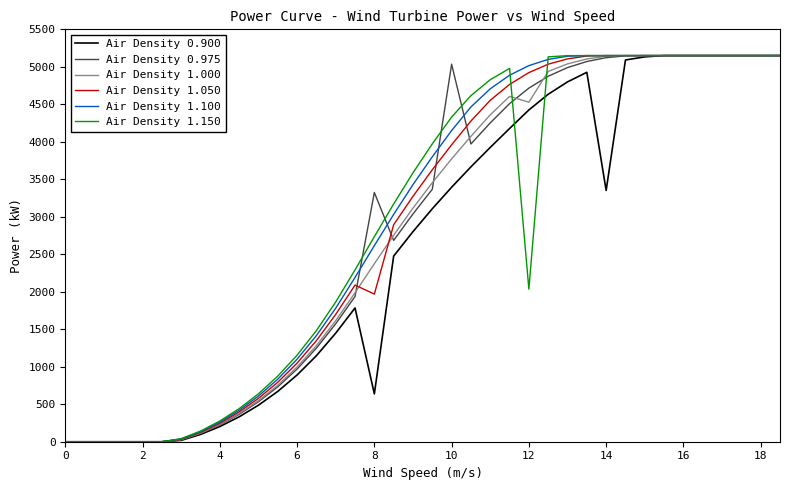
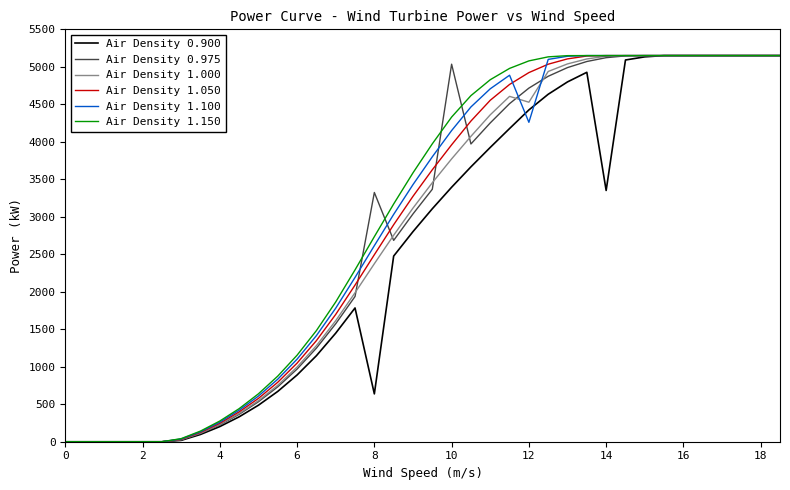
Air Density 1.050, 8: 2000 -> 2500
Air Density 1.100, 12: 5000 -> 4300
Air Density 1.150, 12: 2000 -> 5100
